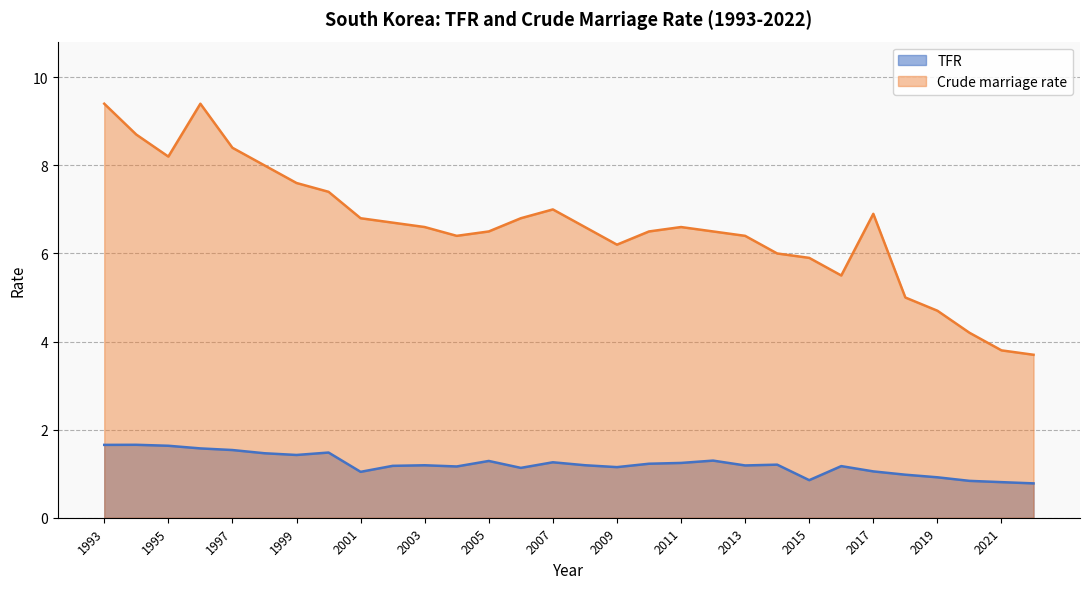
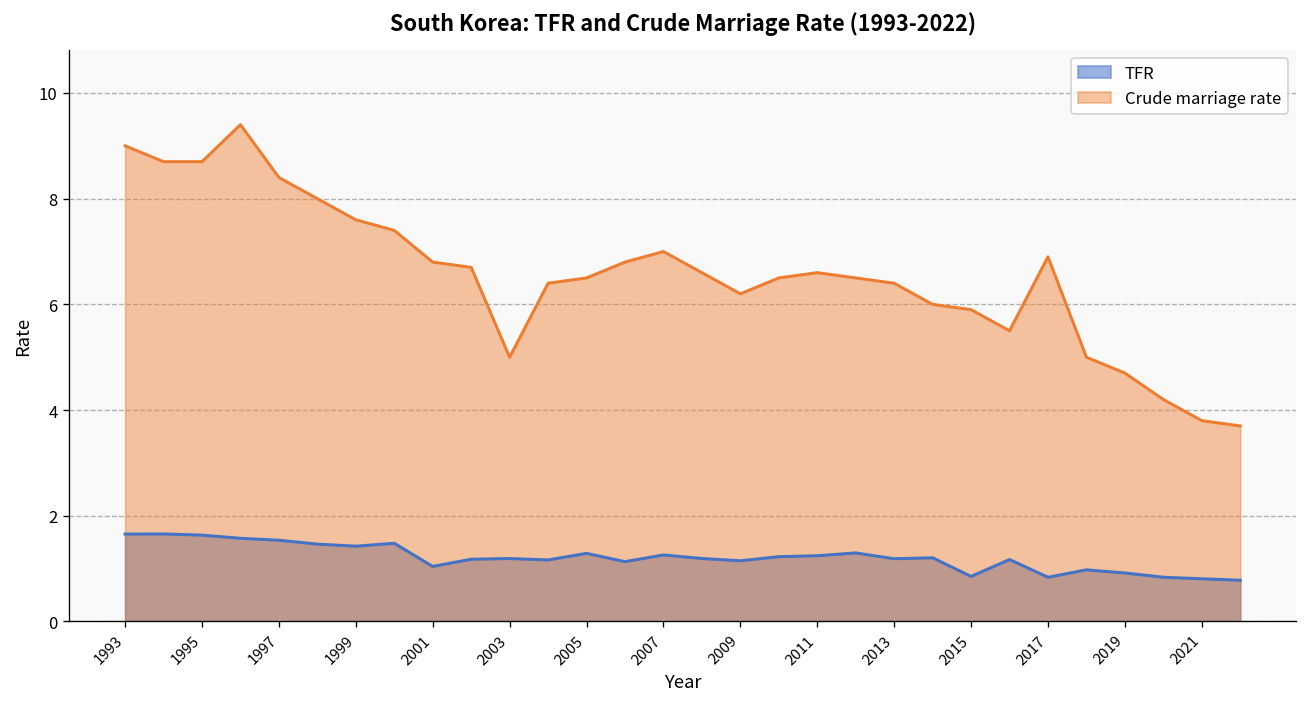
Crude marriage rate, 1993: 9.4 -> 9.0
Crude marriage rate, 1995: 8.2 -> 8.7
Crude marriage rate, 2003: 6.6 -> 5.0
TFR, 2017: 1.1 -> 0.8
